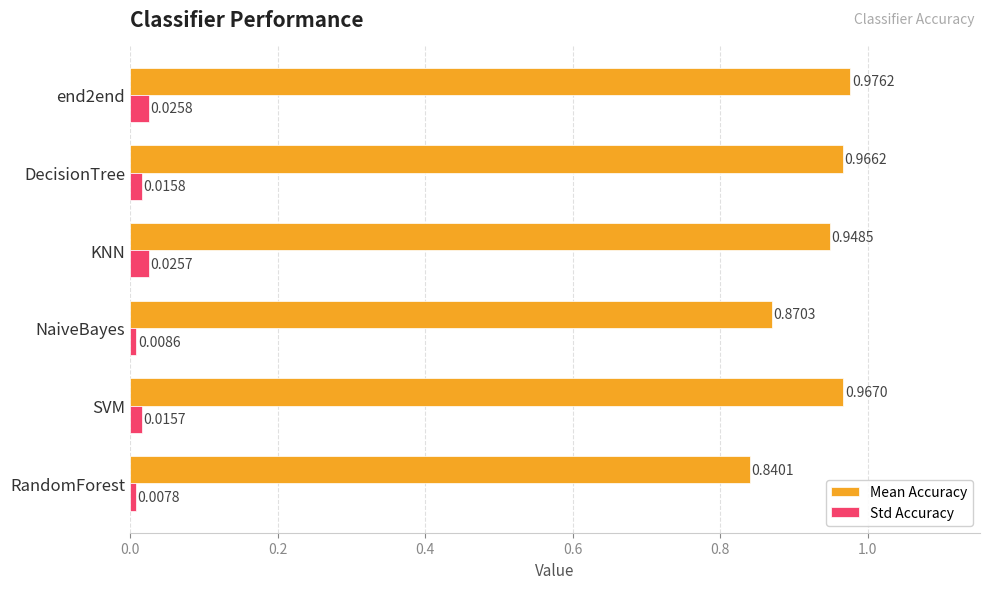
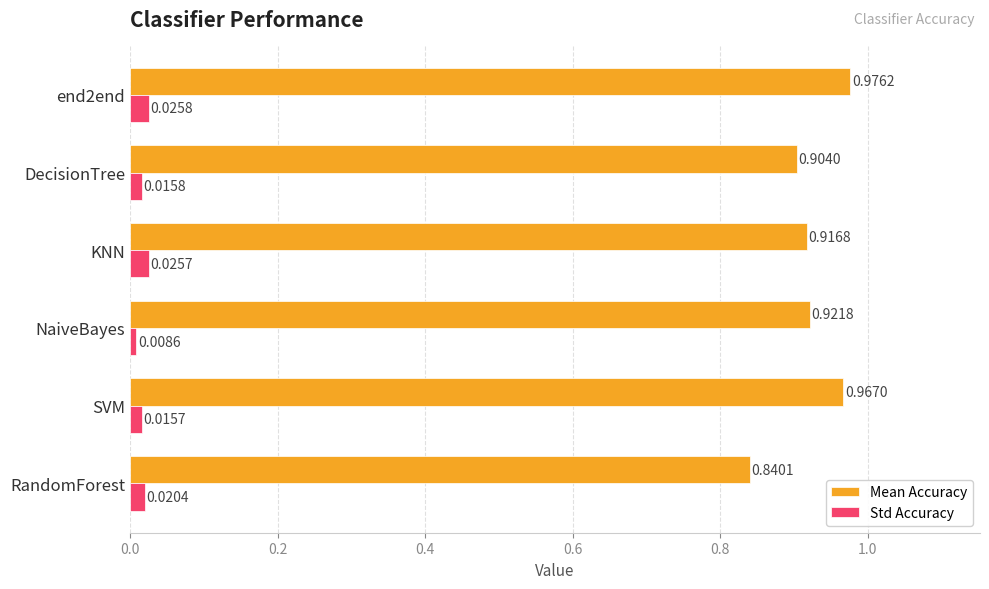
Mean Accuracy, DecisionTree: 0.9662 -> 0.9040
Mean Accuracy, KNN: 0.9485 -> 0.9168
Mean Accuracy, NaiveBayes: 0.8703 -> 0.9218
Std Accuracy, RandomForest: 0.0078 -> 0.0204
